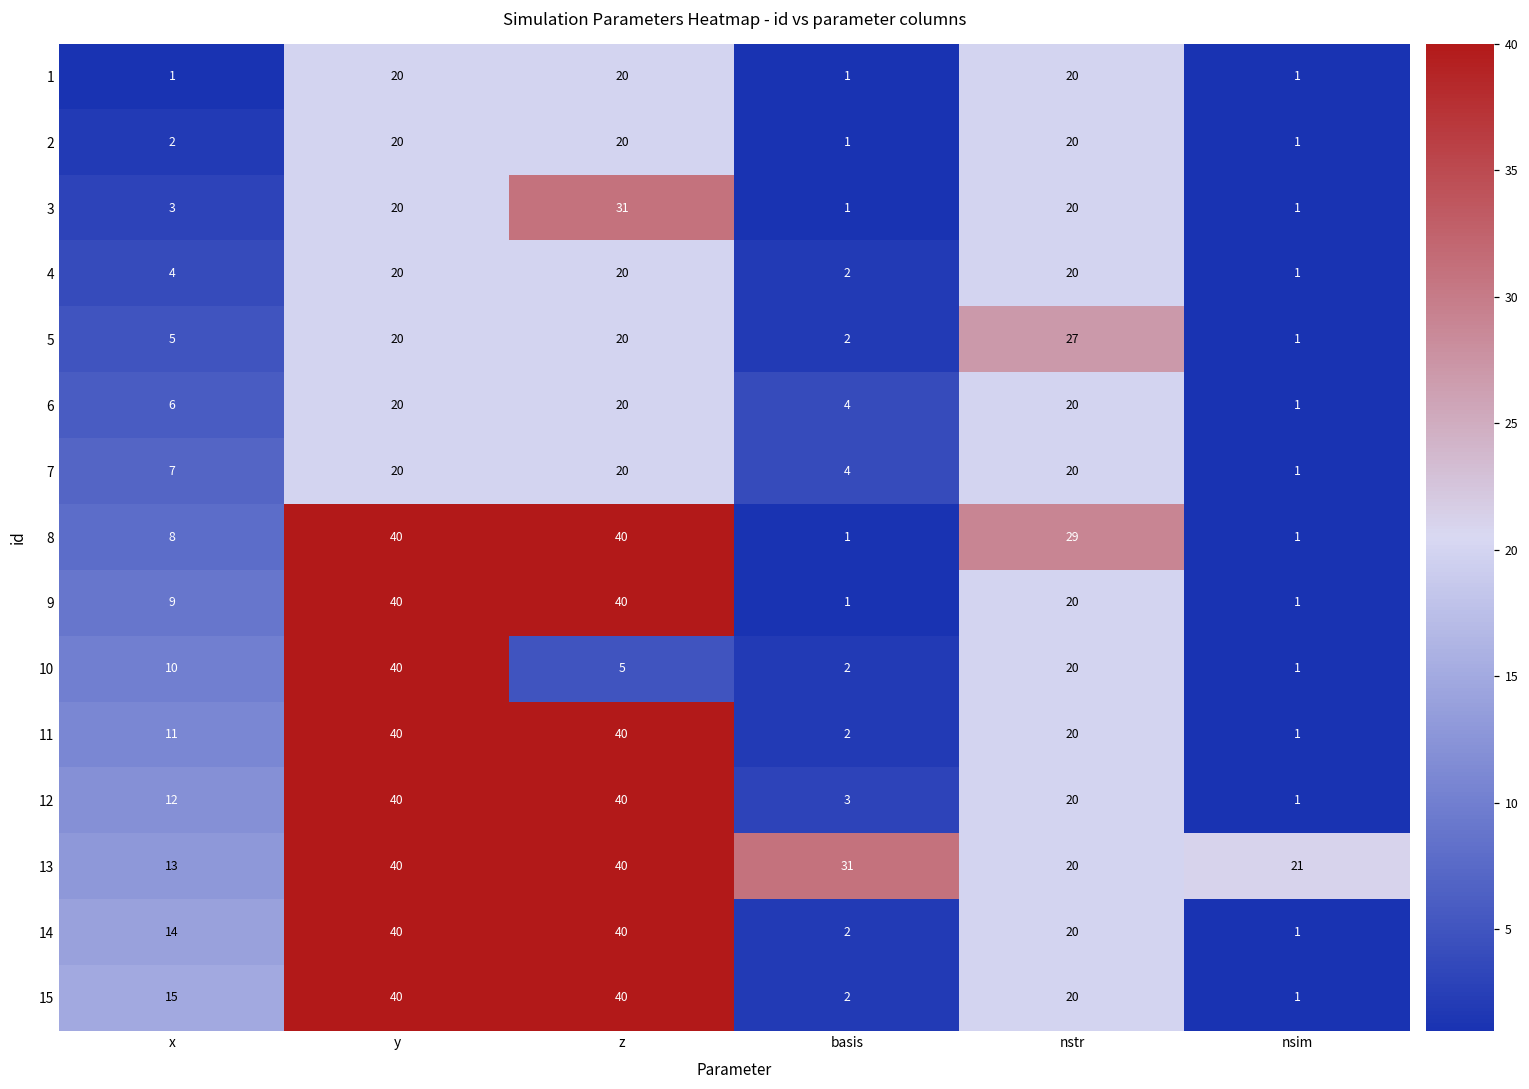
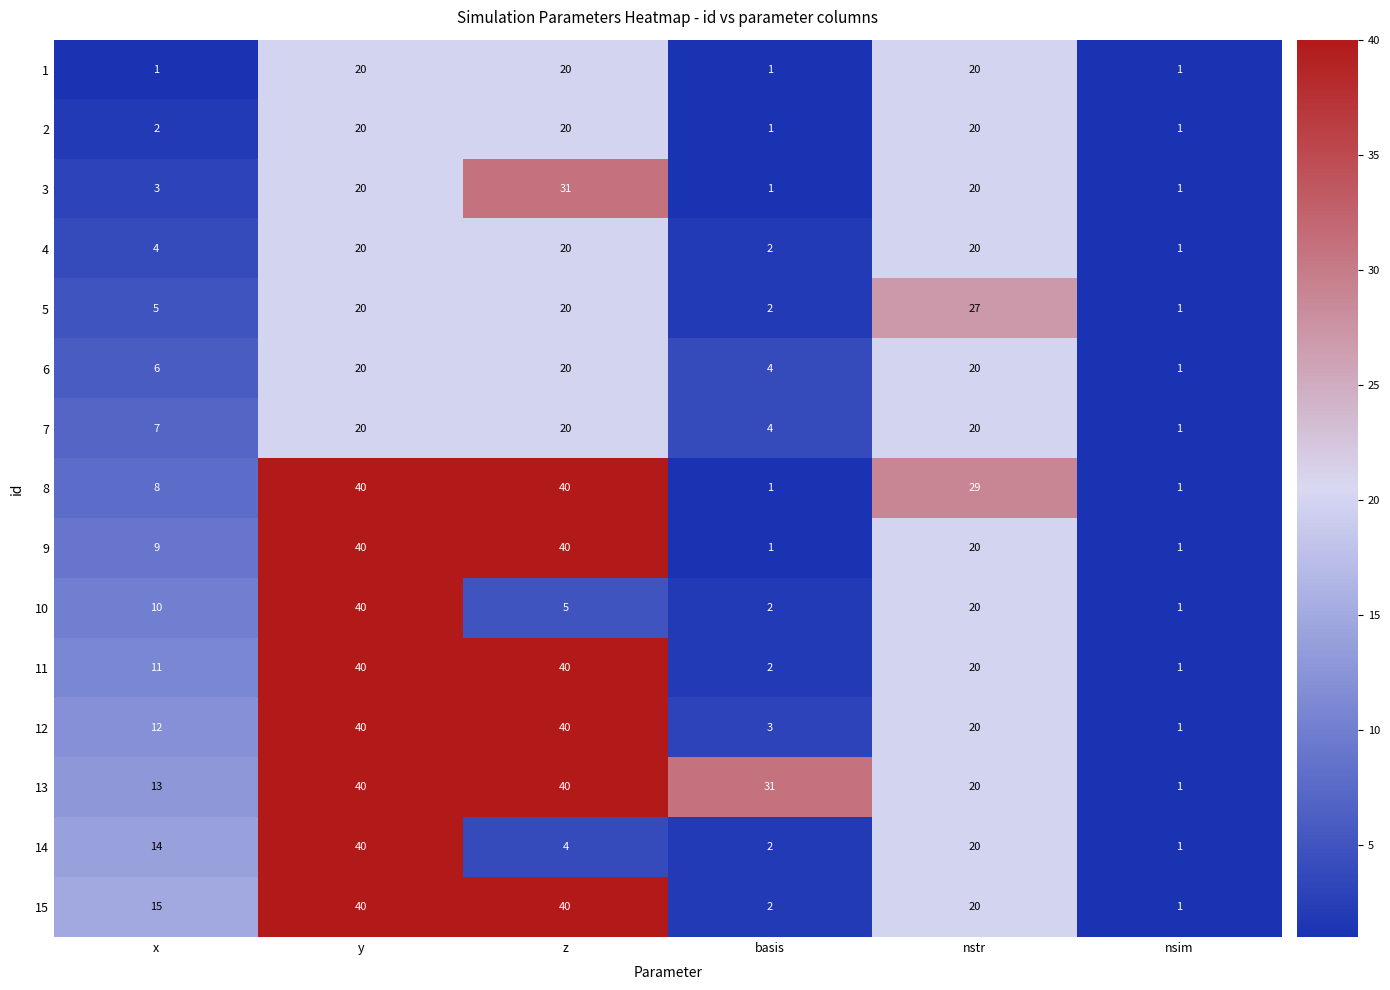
13, nsim: 21 -> 1
14, z: 40 -> 4
